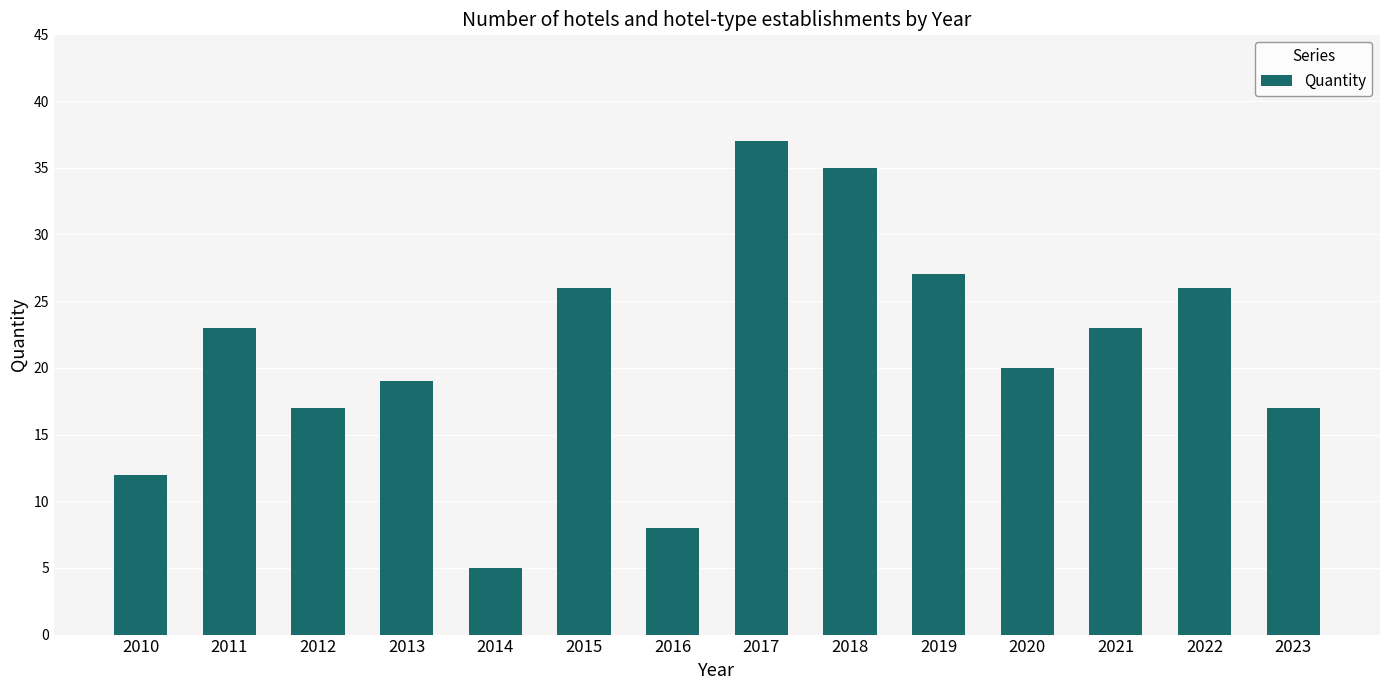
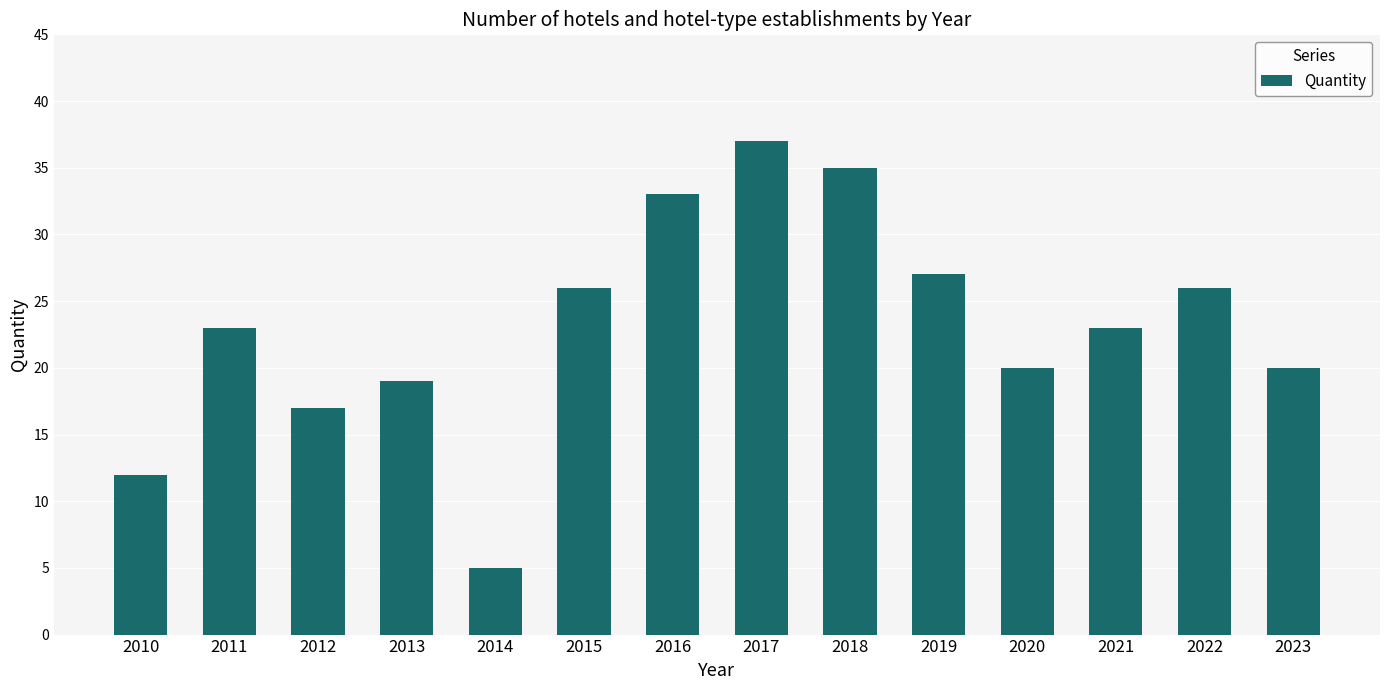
2016: 8 -> 33
2023: 17 -> 20
